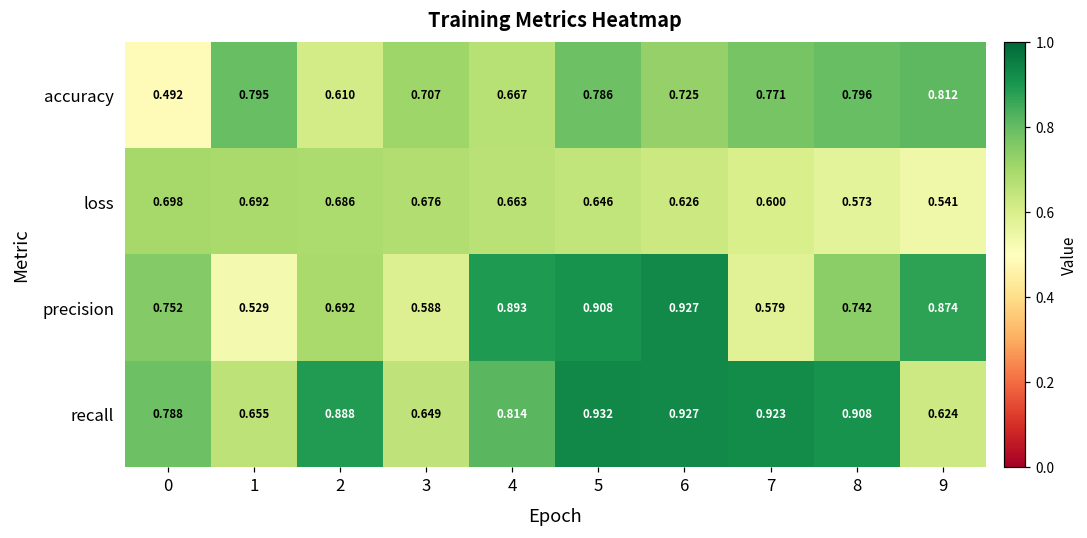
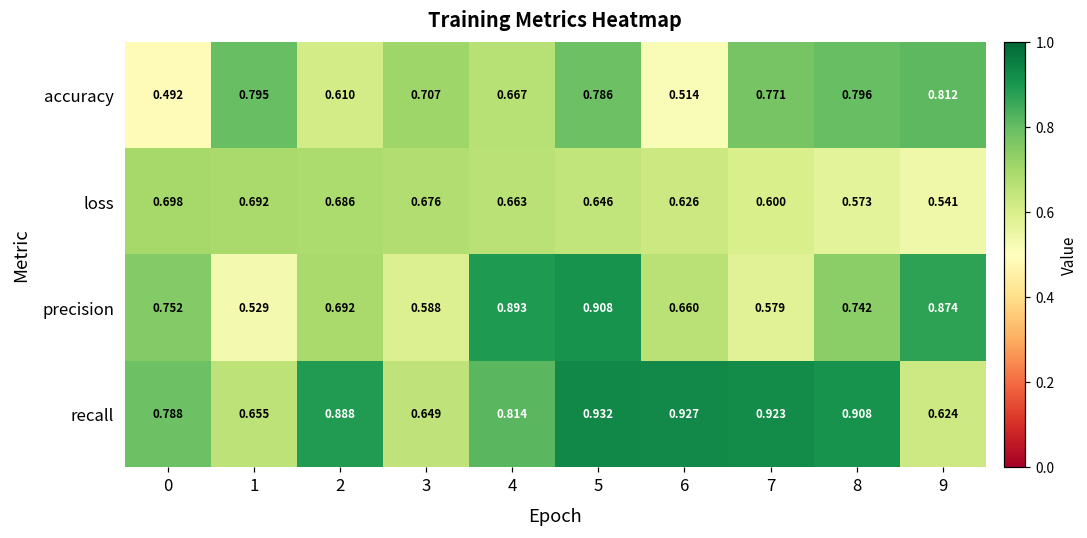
accuracy, 6: 0.725 -> 0.514
precision, 6: 0.927 -> 0.660
